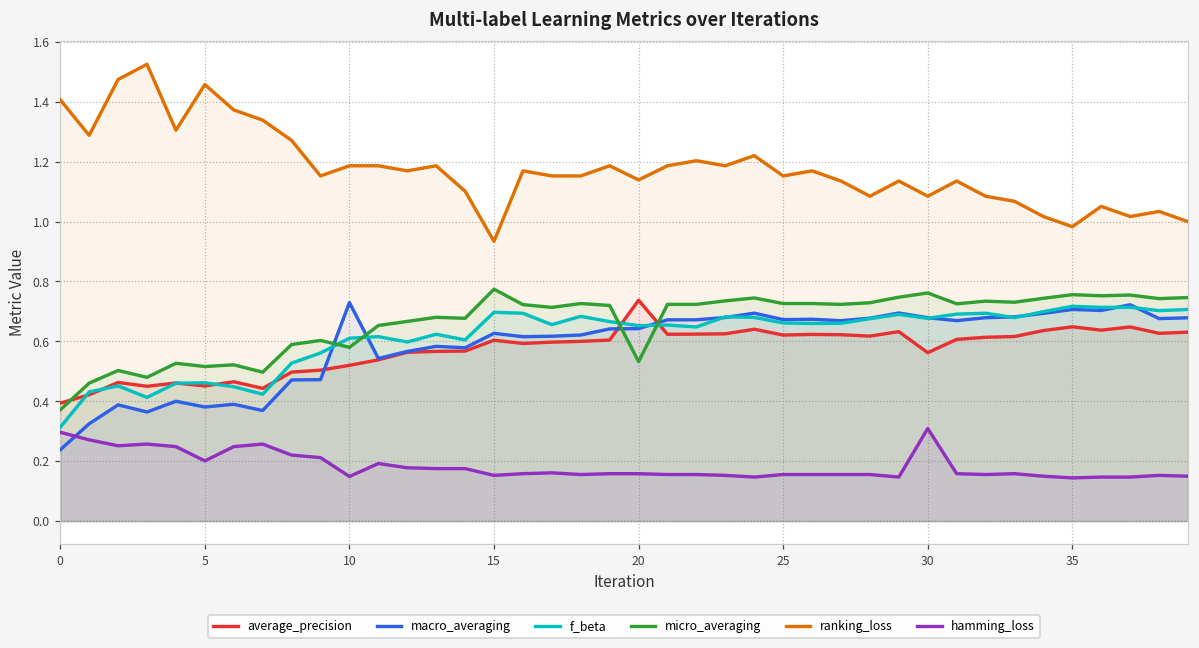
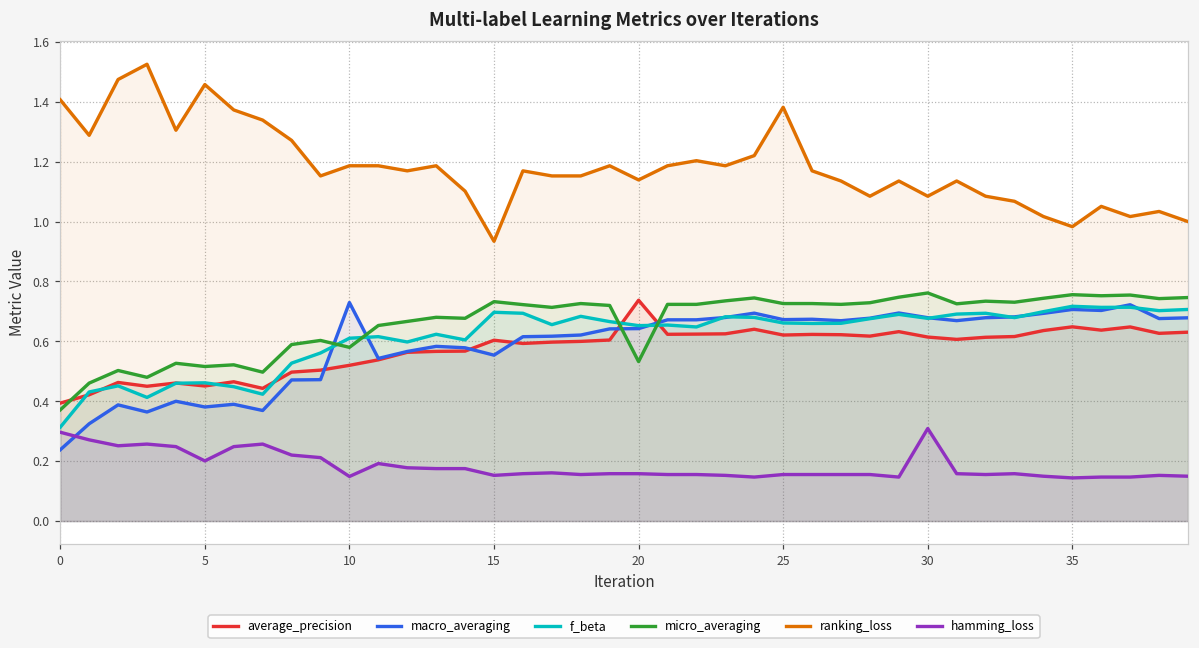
macro_averaging, 15: 0.63 -> 0.55
micro_averaging, 15: 0.77 -> 0.73
ranking_loss, 25: 1.15 -> 1.38
average_precision, 30: 0.56 -> 0.61
